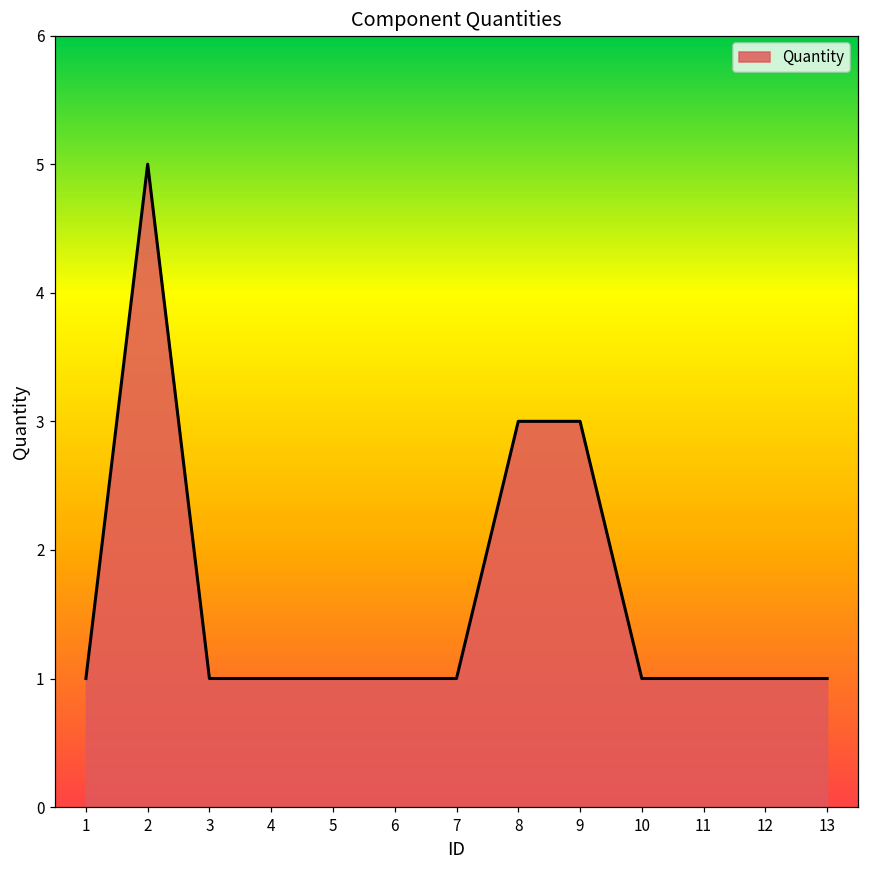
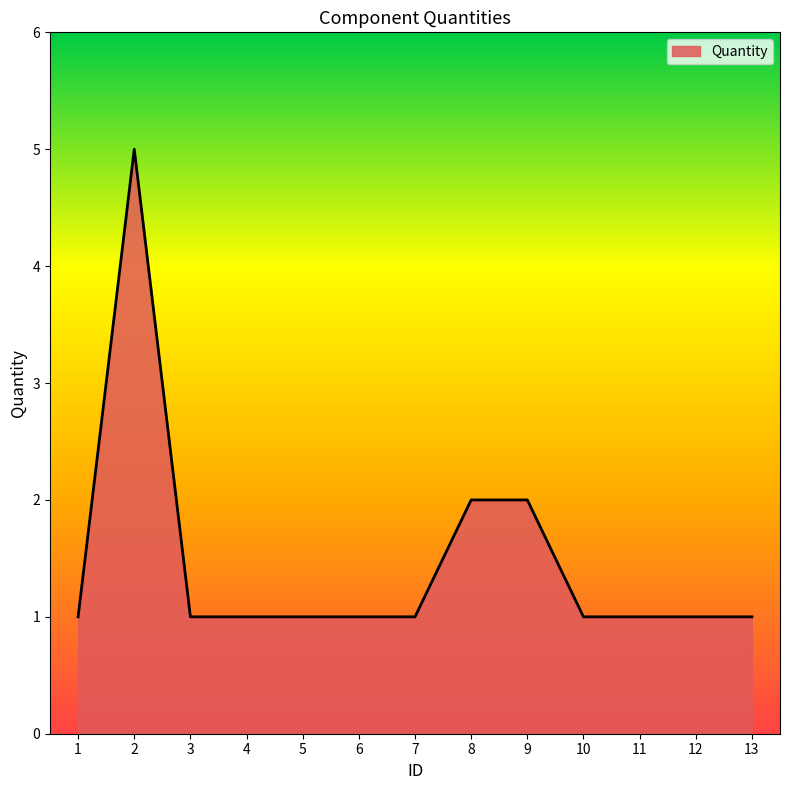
8: 3 -> 2
9: 3 -> 2
